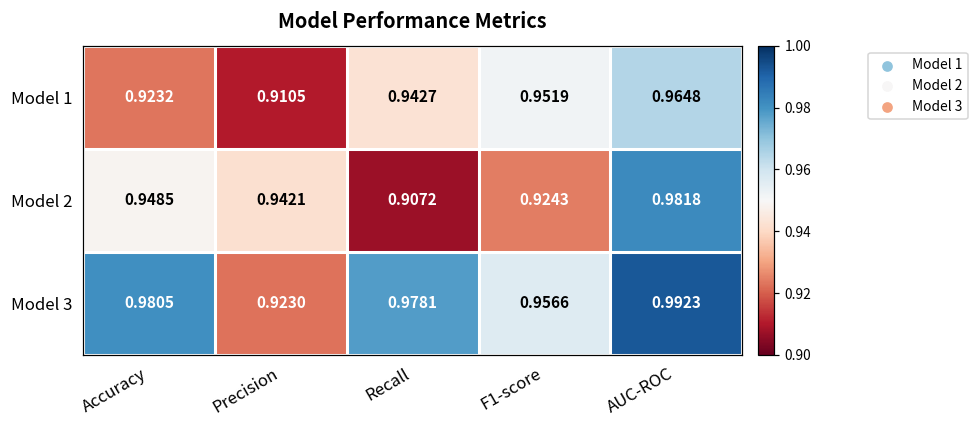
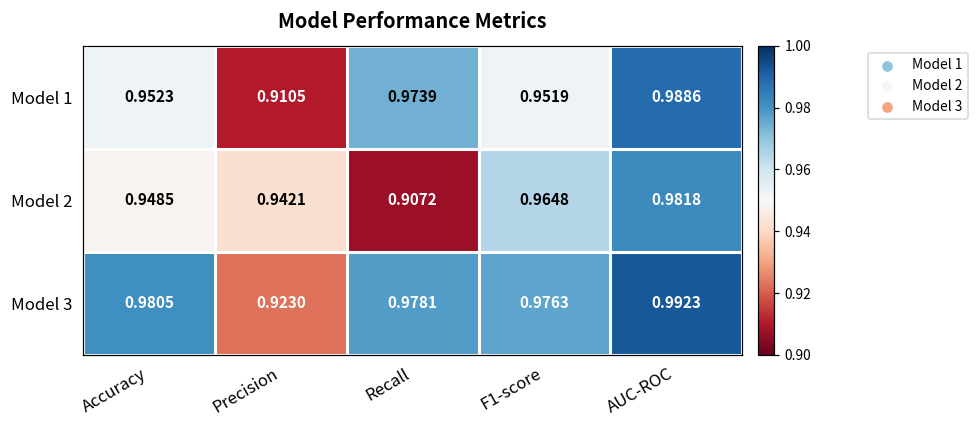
Model 1, Accuracy: 0.9232 -> 0.9523
Model 1, Recall: 0.9427 -> 0.9739
Model 1, AUC-ROC: 0.9648 -> 0.9886
Model 2, F1-score: 0.9243 -> 0.9648
Model 3, F1-score: 0.9566 -> 0.9763
